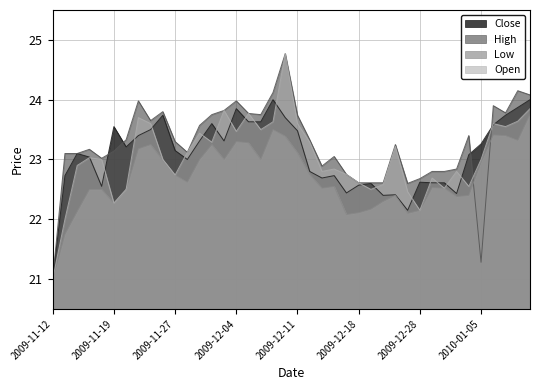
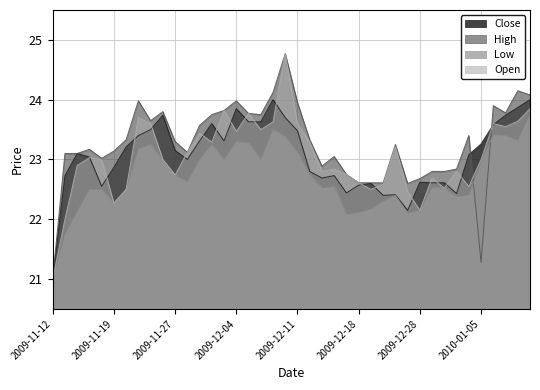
Close, 2009-11-19: 23.6 -> 22.9
High, 2009-12-11: 23.7 -> 24.0
